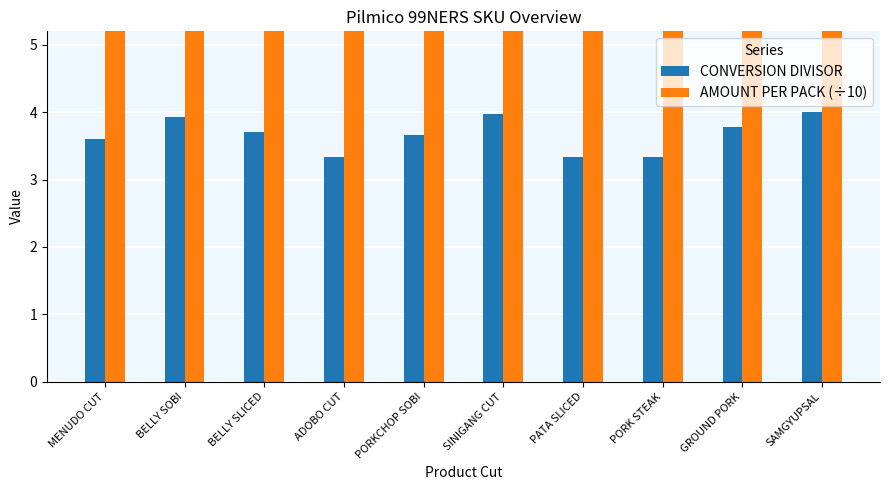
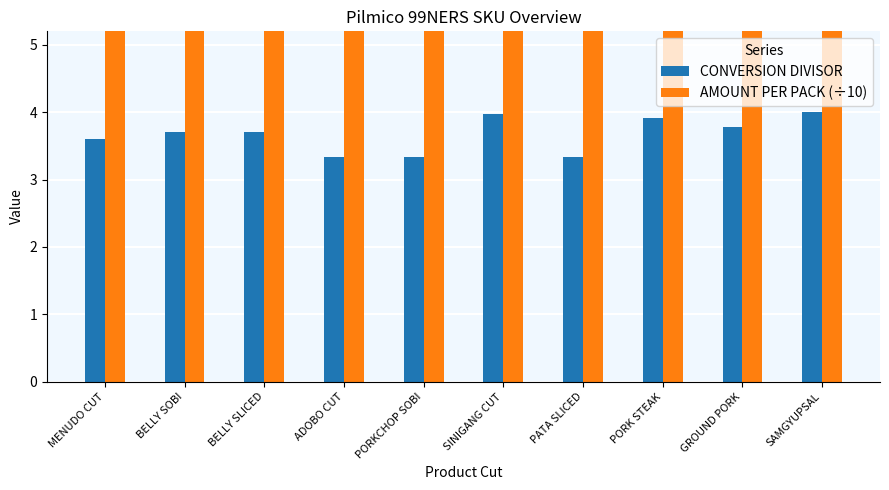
CONVERSION DIVISOR, BELLY SOBI: 3.9 -> 3.7
CONVERSION DIVISOR, PORKCHOP SOBI: 3.7 -> 3.3
CONVERSION DIVISOR, PORK STEAK: 3.3 -> 3.9
